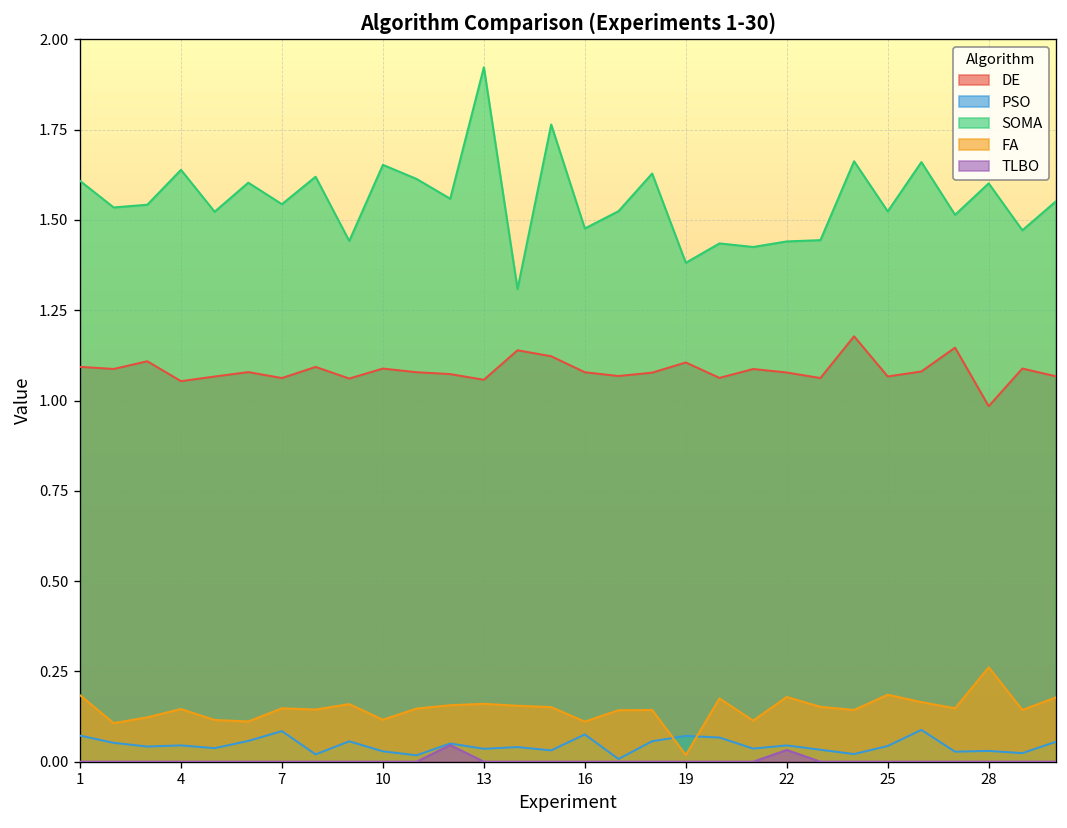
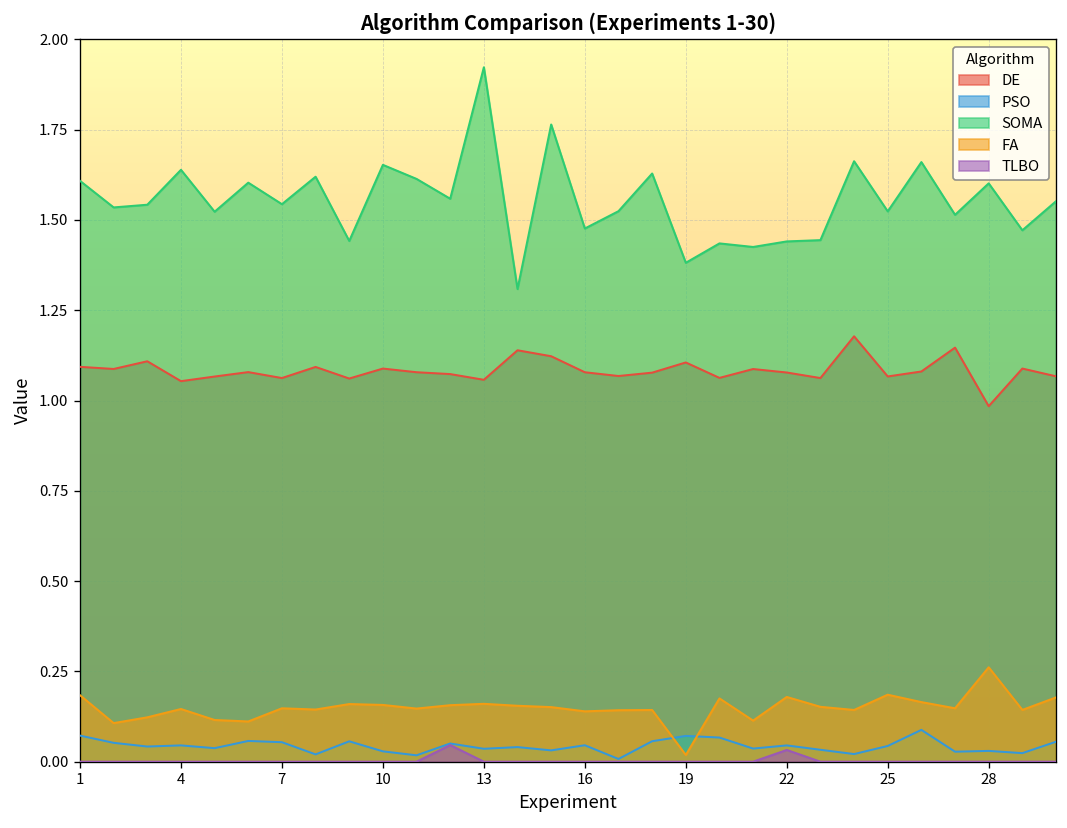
PSO, 7: 0.08 -> 0.05
FA, 10: 0.12 -> 0.16
PSO, 16: 0.08 -> 0.05
FA, 16: 0.11 -> 0.14
